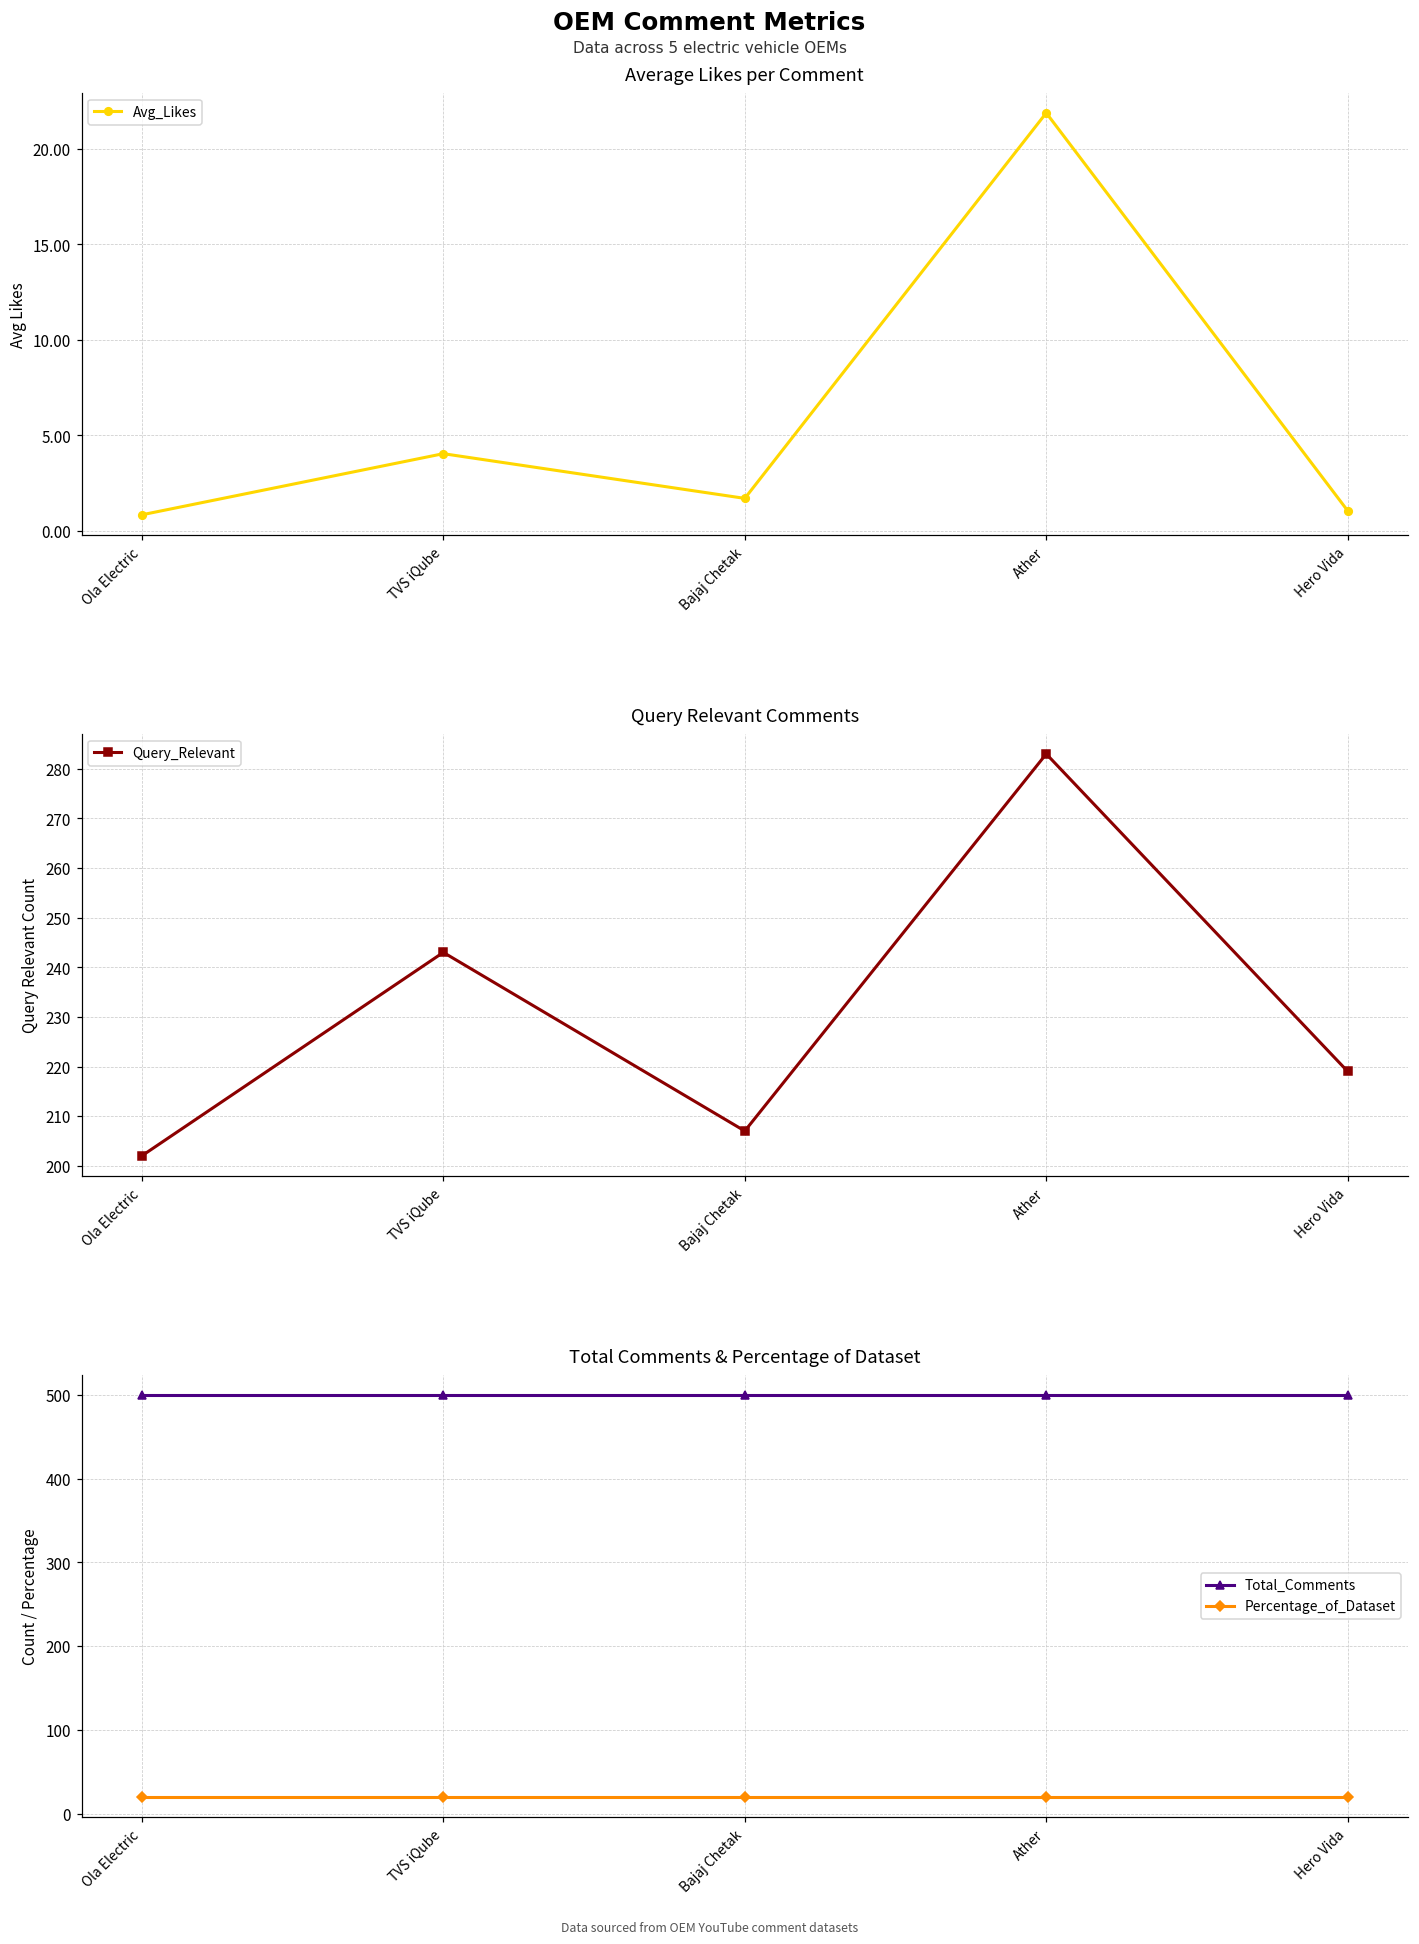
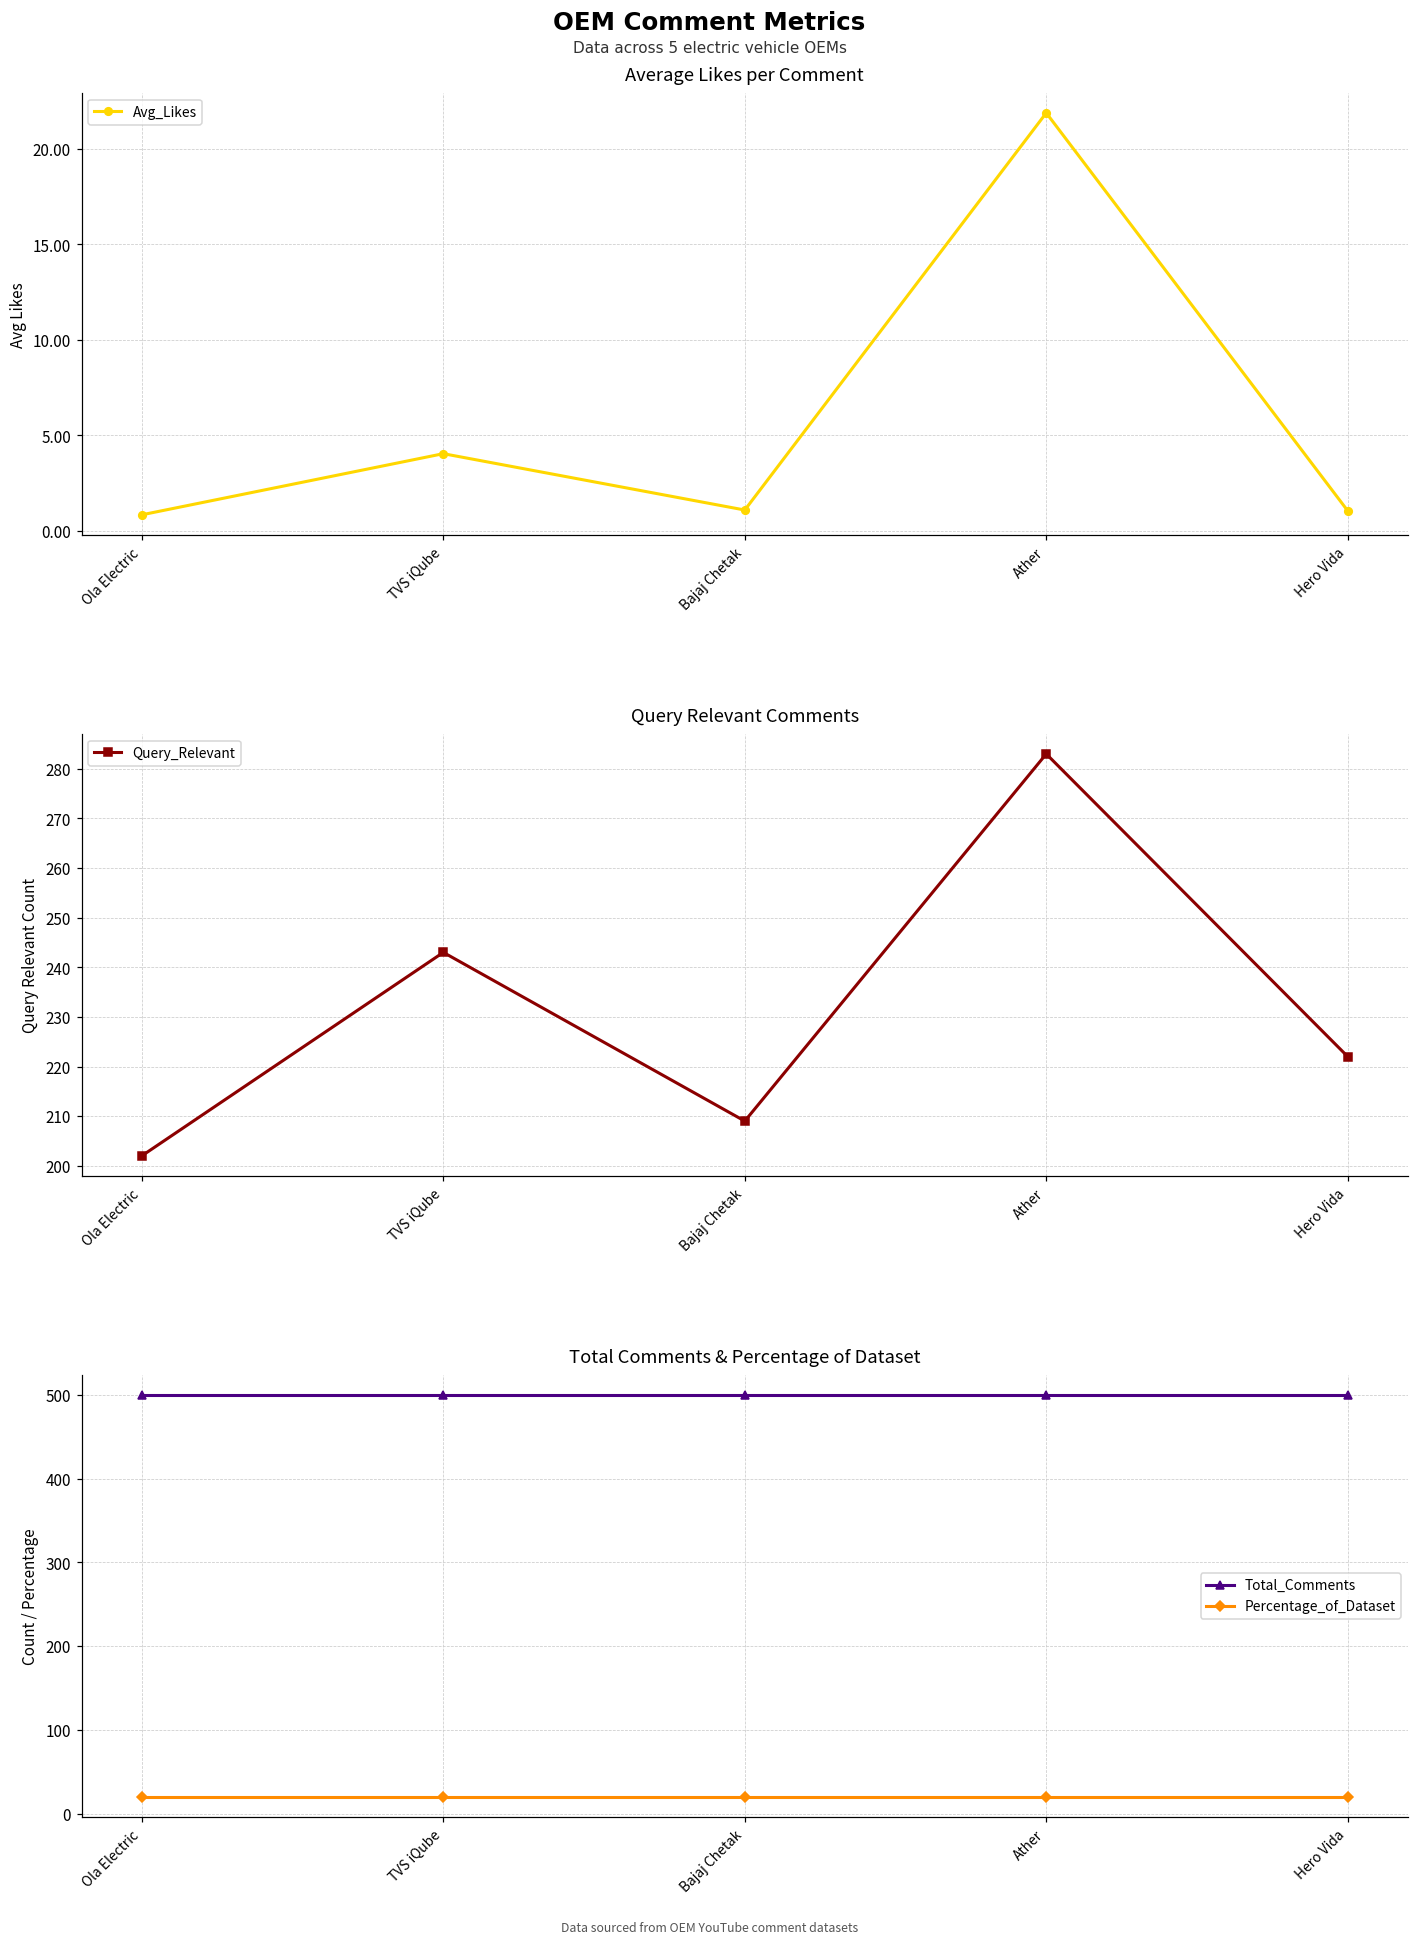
Average Likes per Comment, Bajaj Chetak: 1.7 -> 1.1
Query Relevant Comments, Bajaj Chetak: 207 -> 209
Query Relevant Comments, Hero Vida: 219 -> 222
